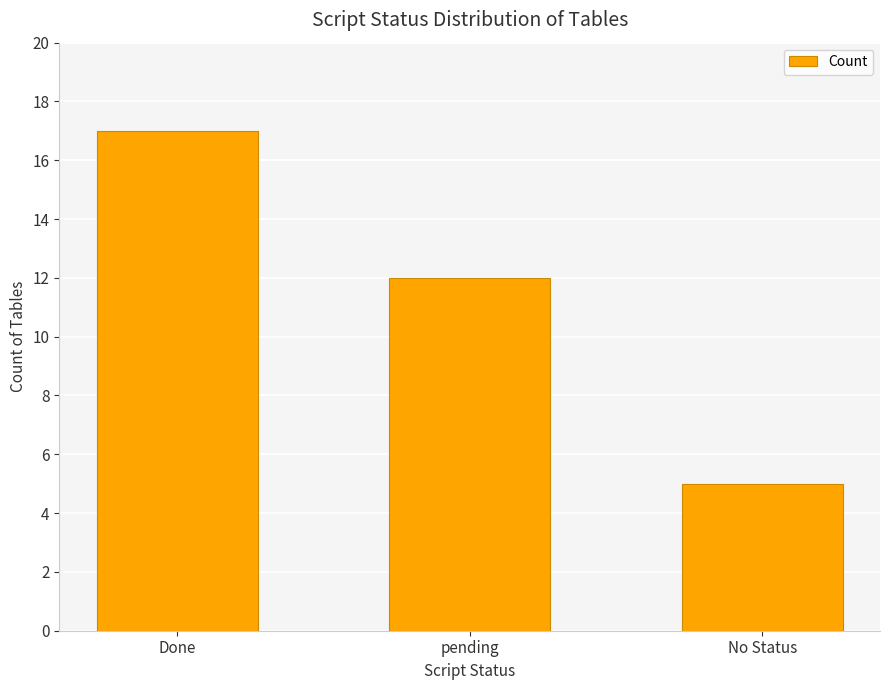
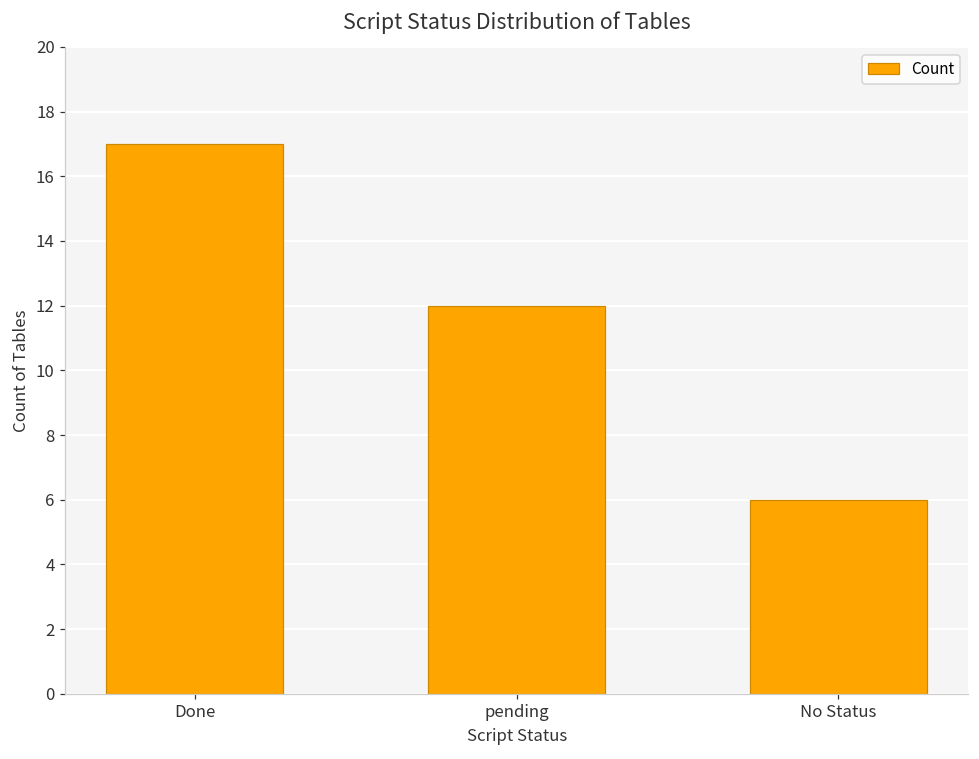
No Status: 5 -> 6
